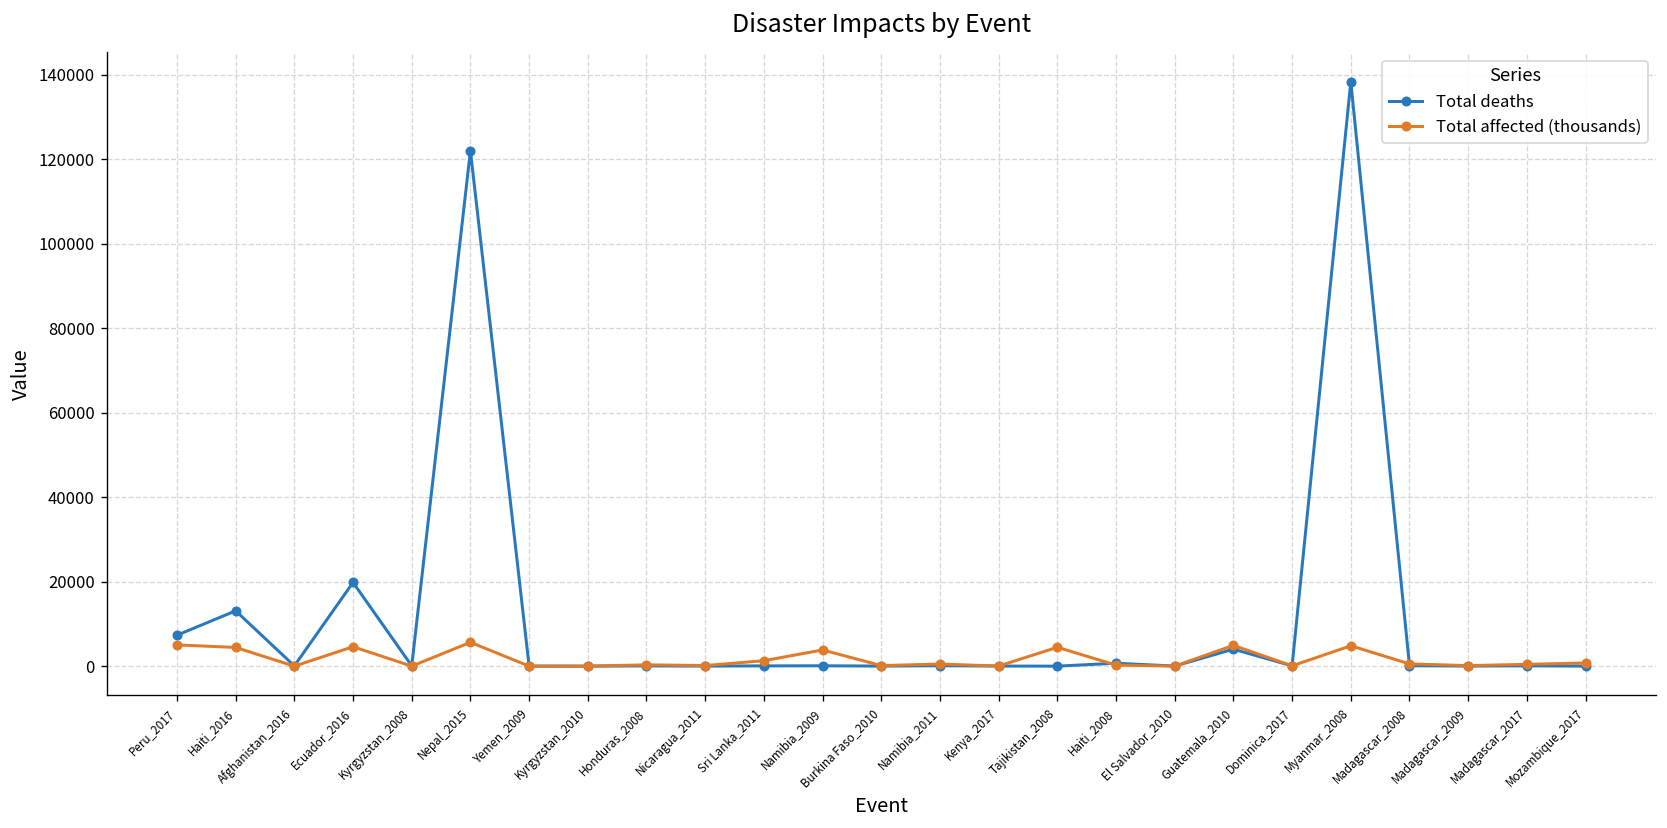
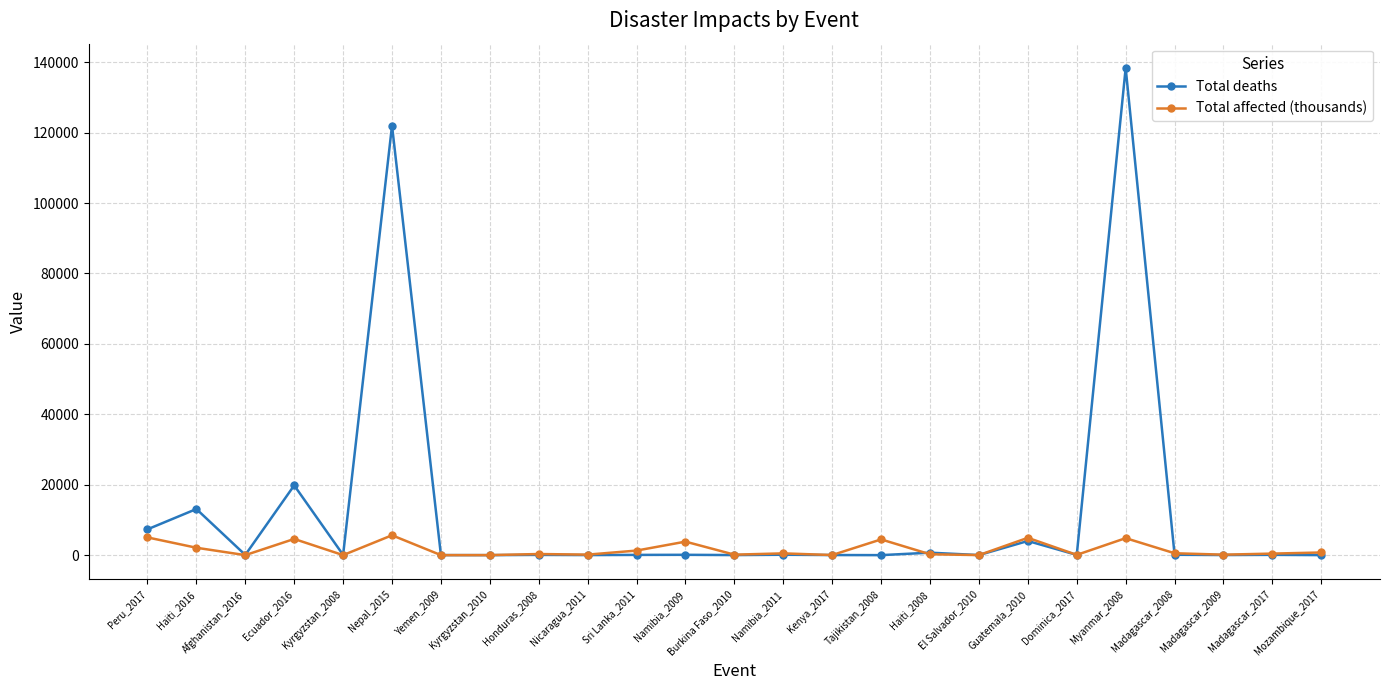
Total affected (thousands), Haiti_2016: 4000 -> 2000
